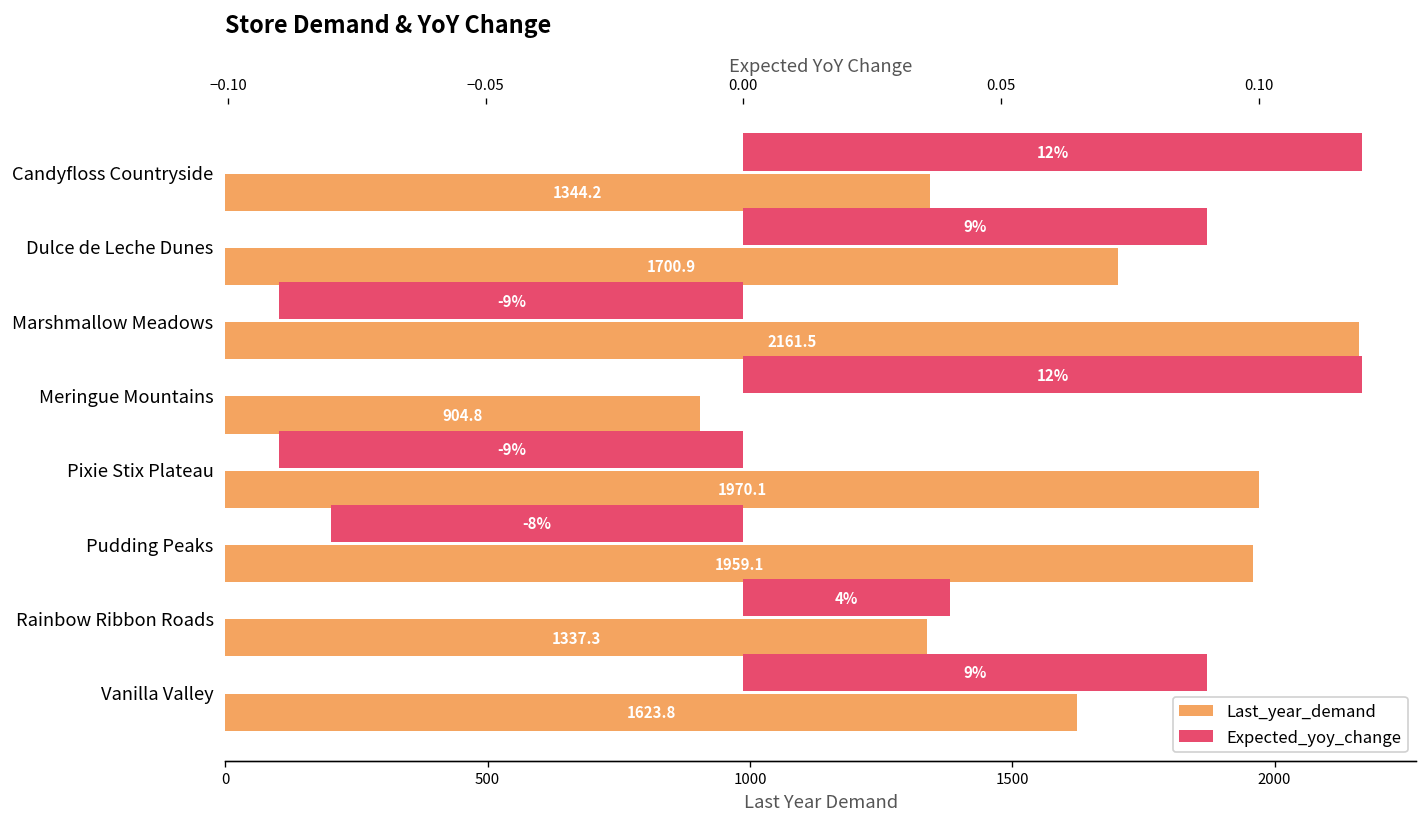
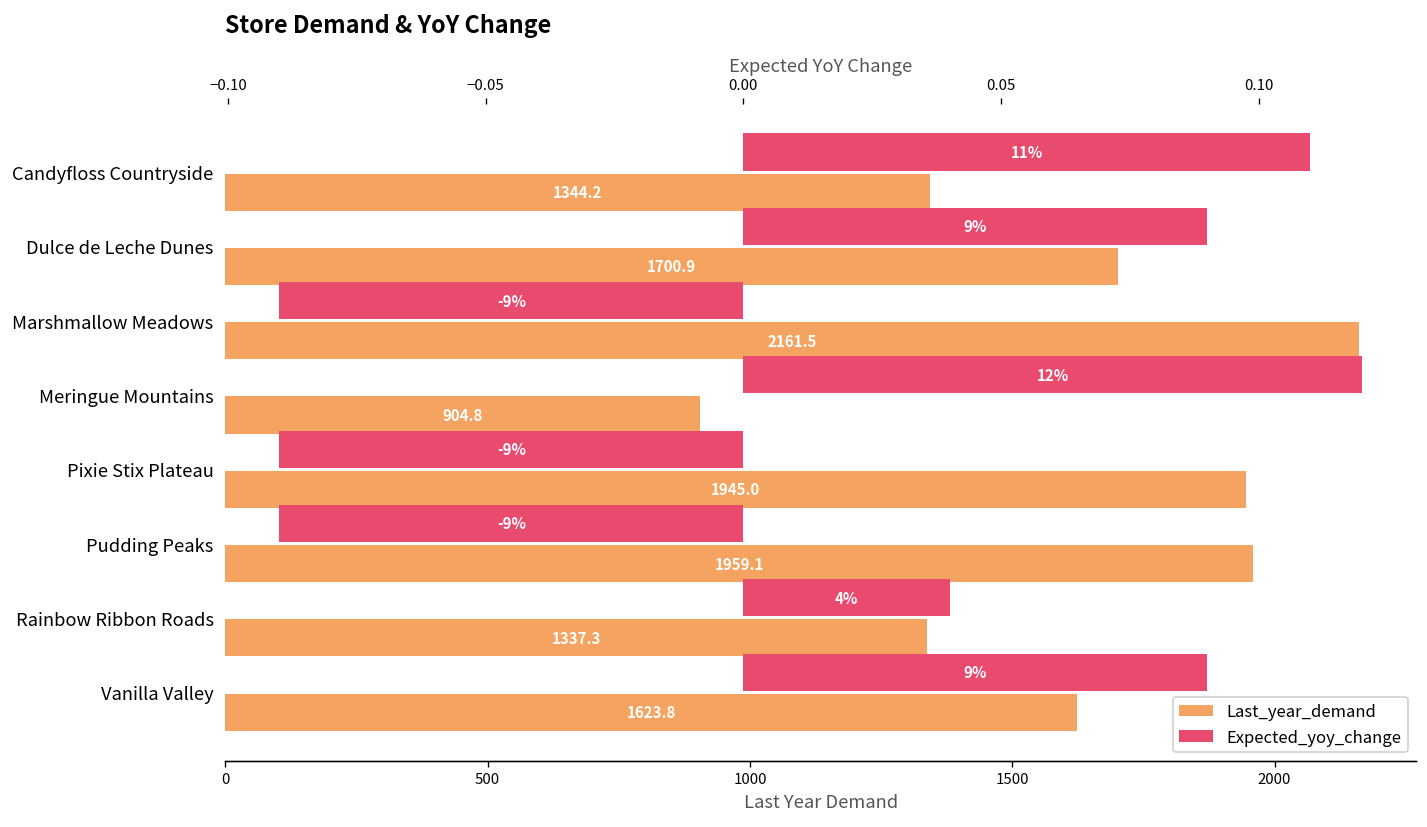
Last_year_demand, Pixie Stix Plateau: 1970.1 -> 1945.0
Expected_yoy_change, Candyfloss Countryside: 12% -> 11%
Expected_yoy_change, Pudding Peaks: -8% -> -9%
